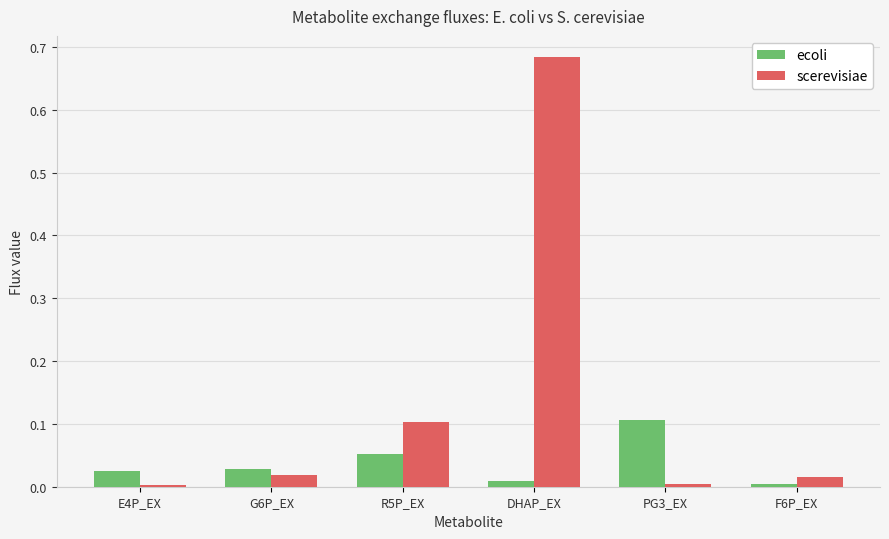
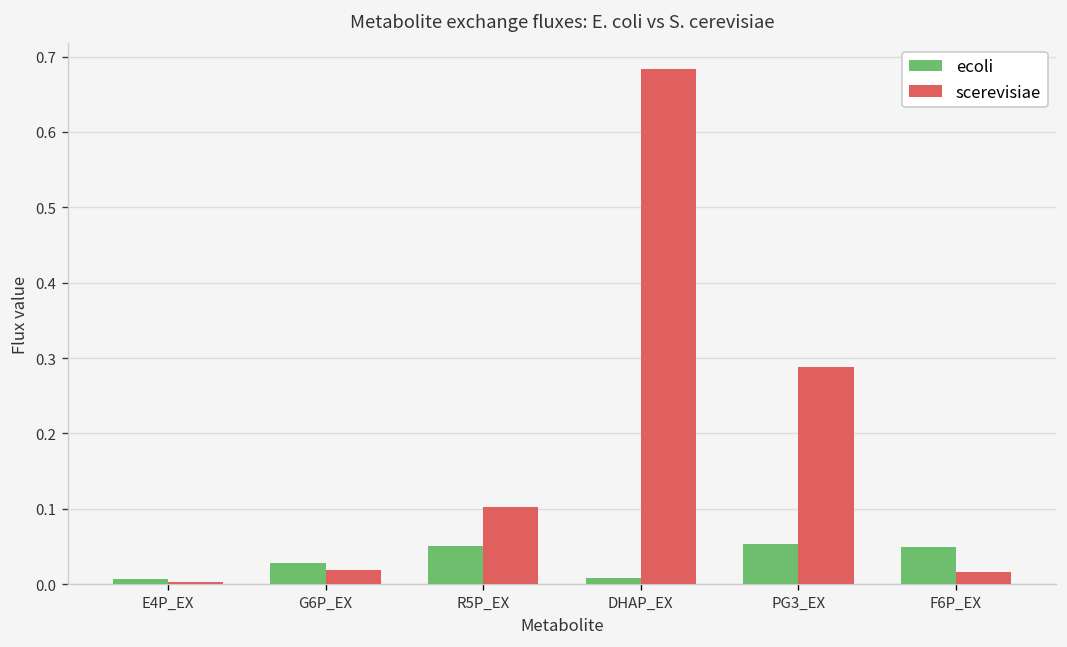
ecoli, E4P_EX: 0.03 -> 0.01
ecoli, PG3_EX: 0.11 -> 0.05
scerevisiae, PG3_EX: 0.00 -> 0.29
ecoli, F6P_EX: 0.00 -> 0.05
